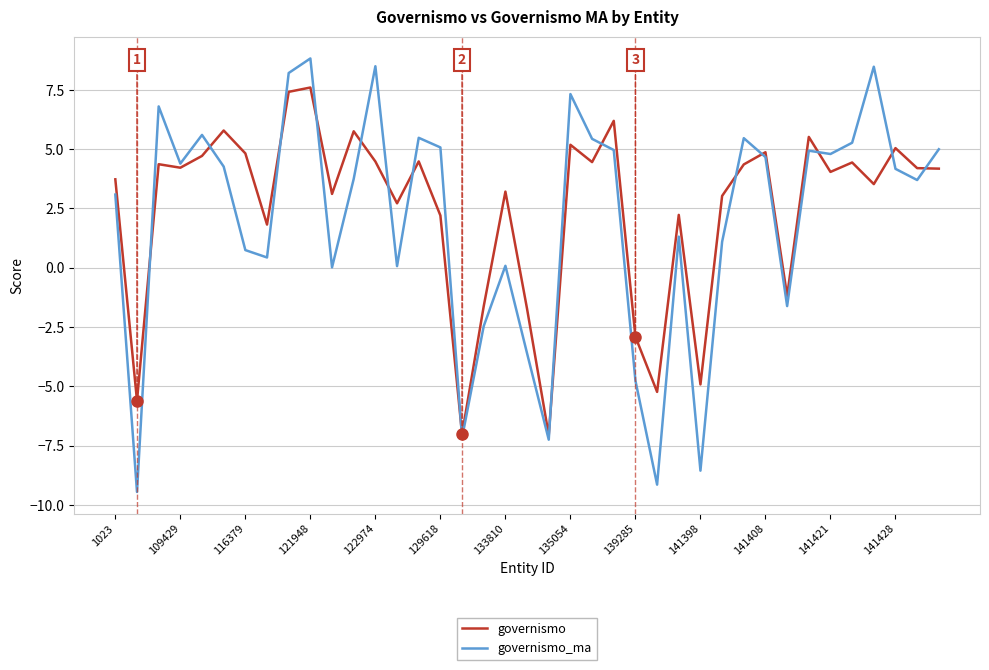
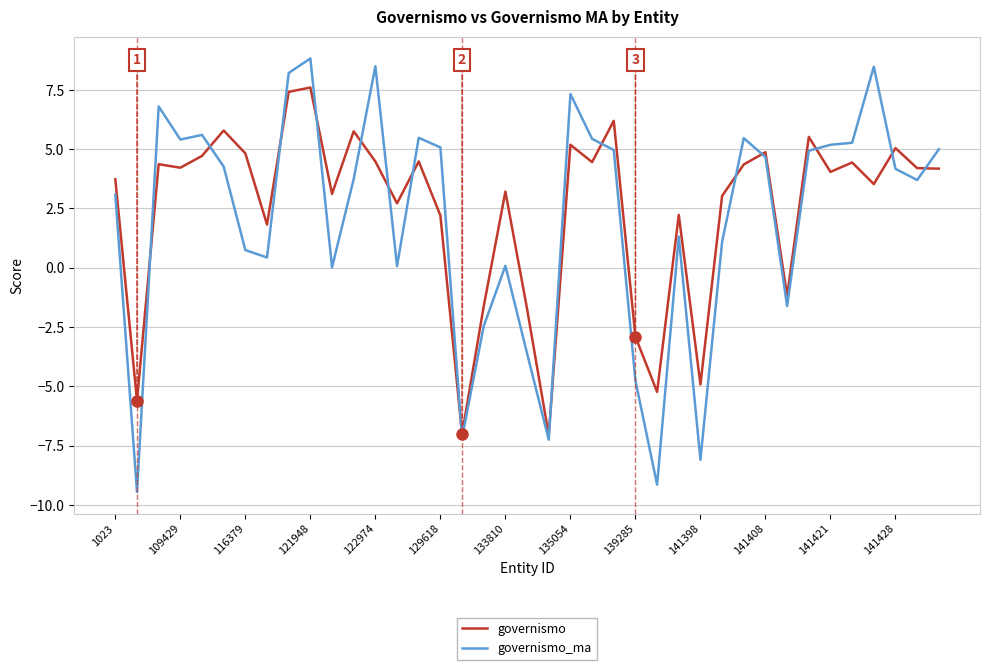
governismo_ma, 109429: 4.4 -> 5.4
governismo_ma, 141398: -8.6 -> -8.1
governismo_ma, 141421: 4.8 -> 5.2
